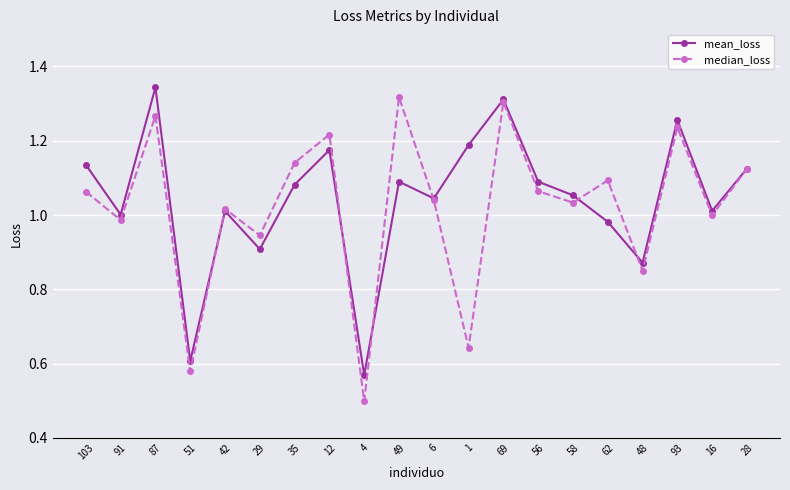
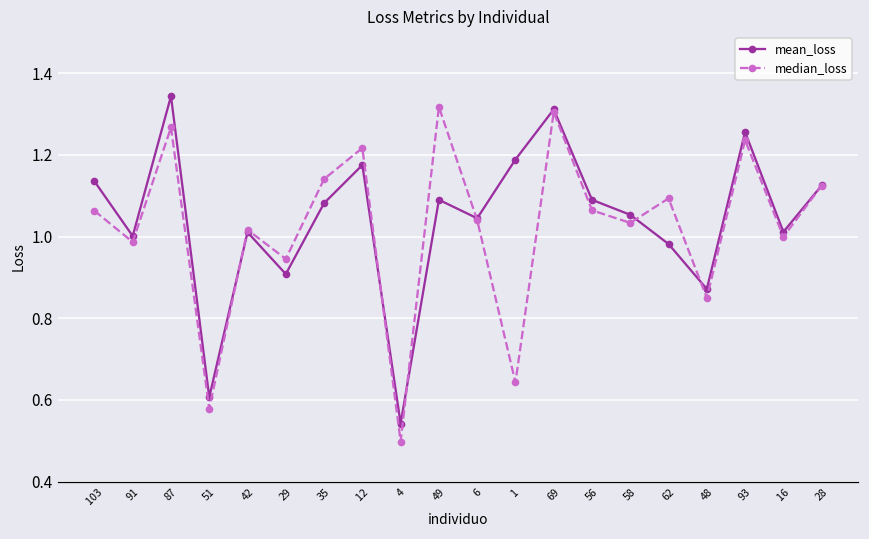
mean_loss, 4: 0.57 -> 0.54
